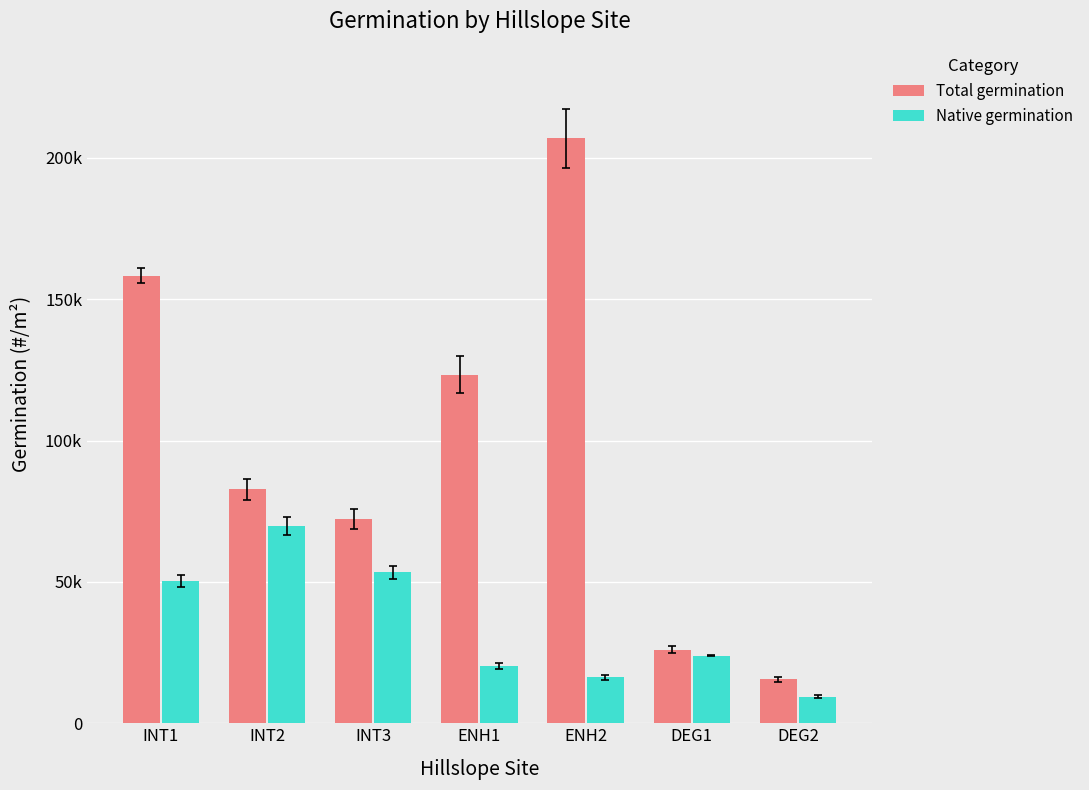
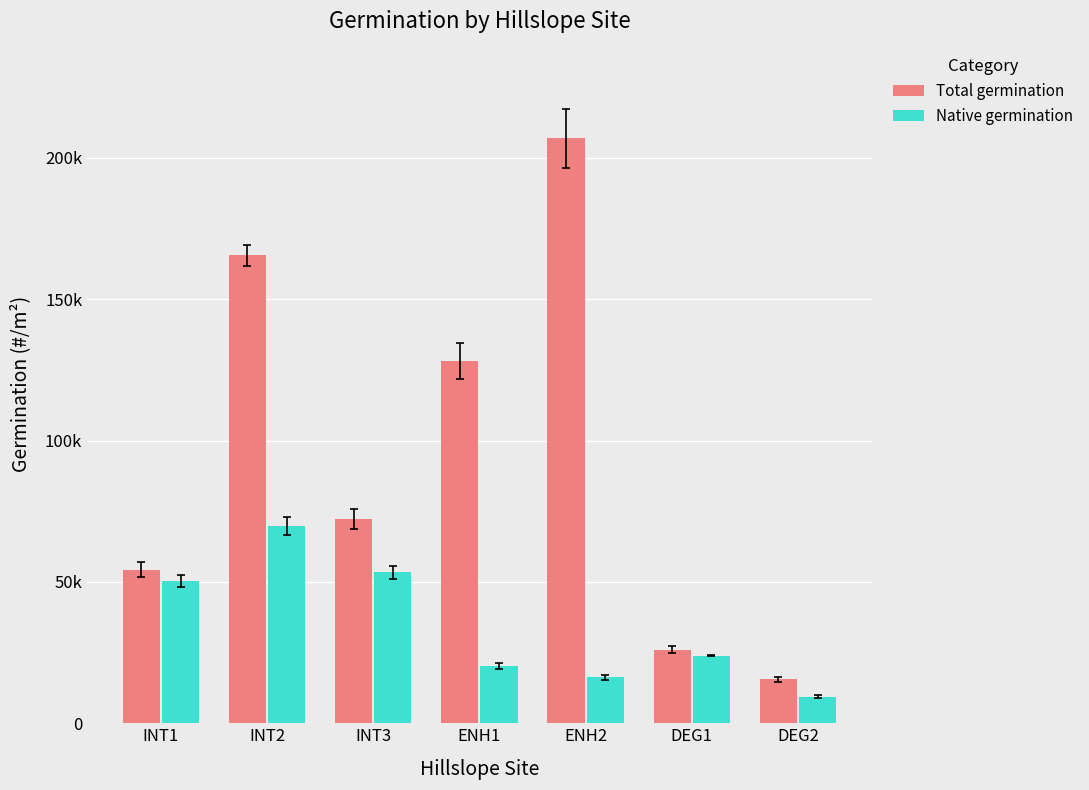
Total germination, INT1: 158000 -> 54000
Total germination, INT2: 83000 -> 165000
Total germination, ENH1: 123000 -> 128000
